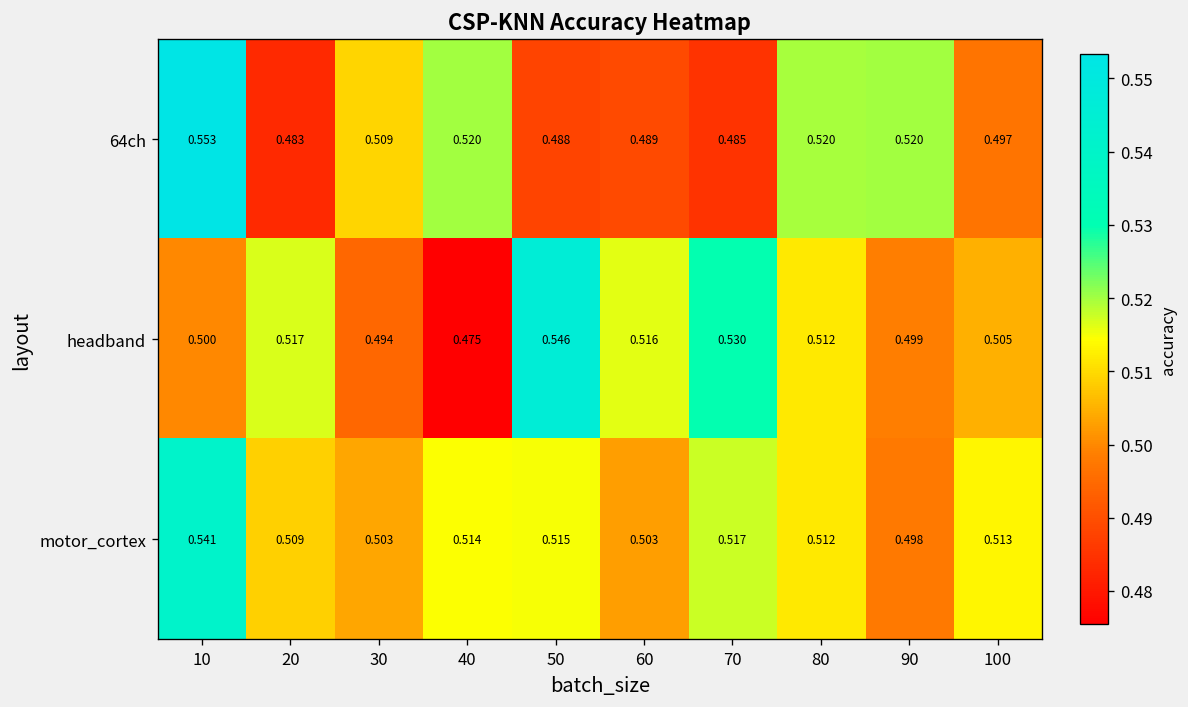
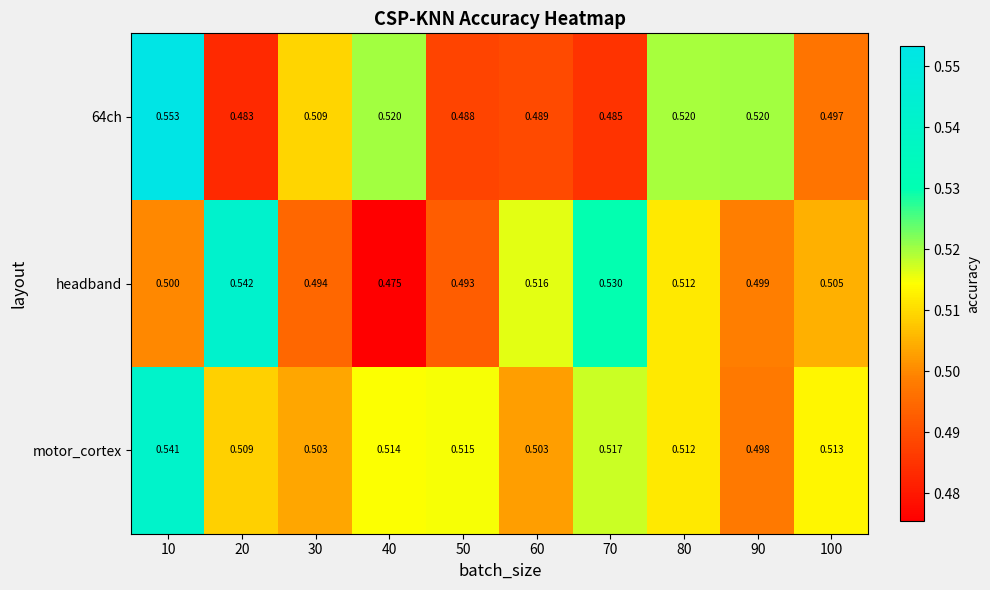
headband, 20: 0.517 -> 0.542
headband, 50: 0.546 -> 0.493
